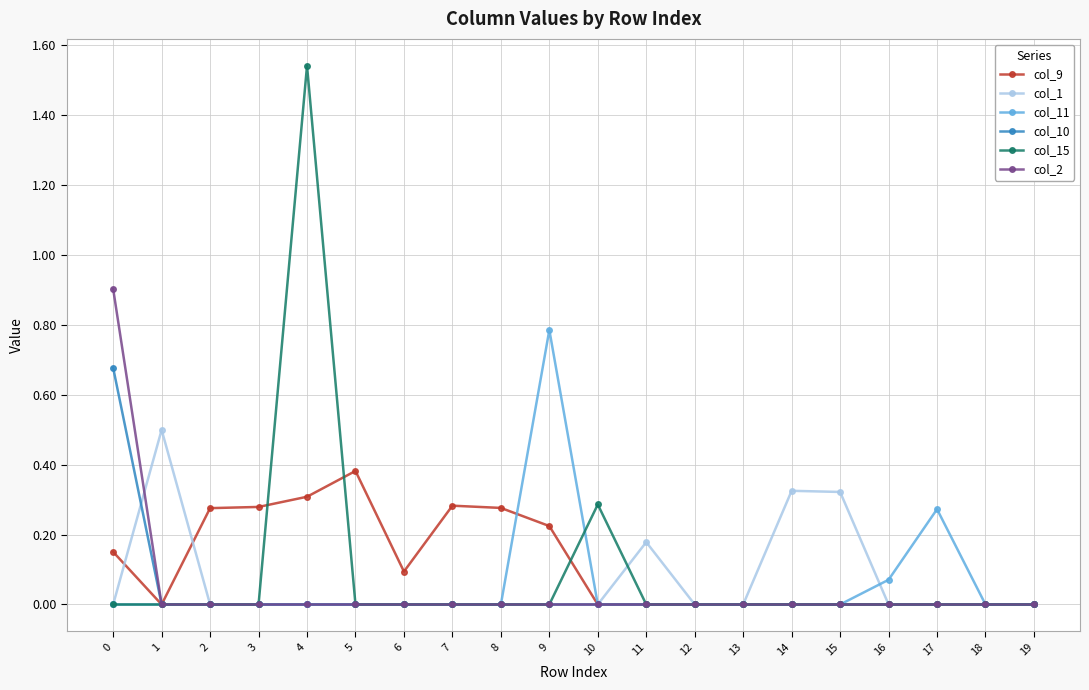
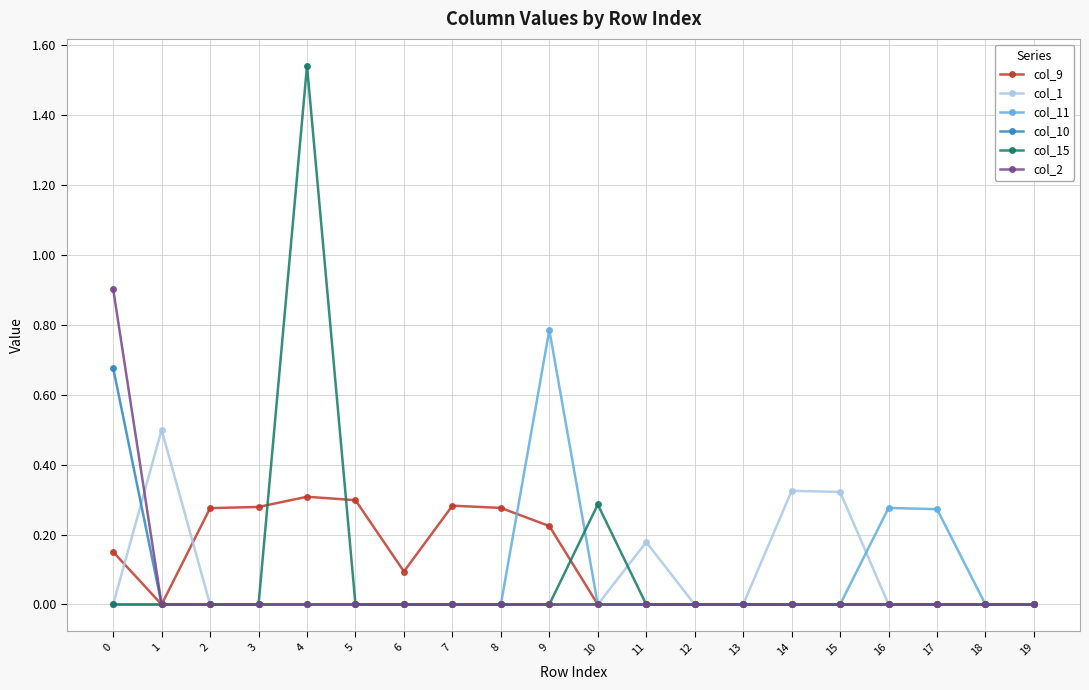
col_9, 5: 0.38 -> 0.30
col_11, 16: 0.07 -> 0.28
